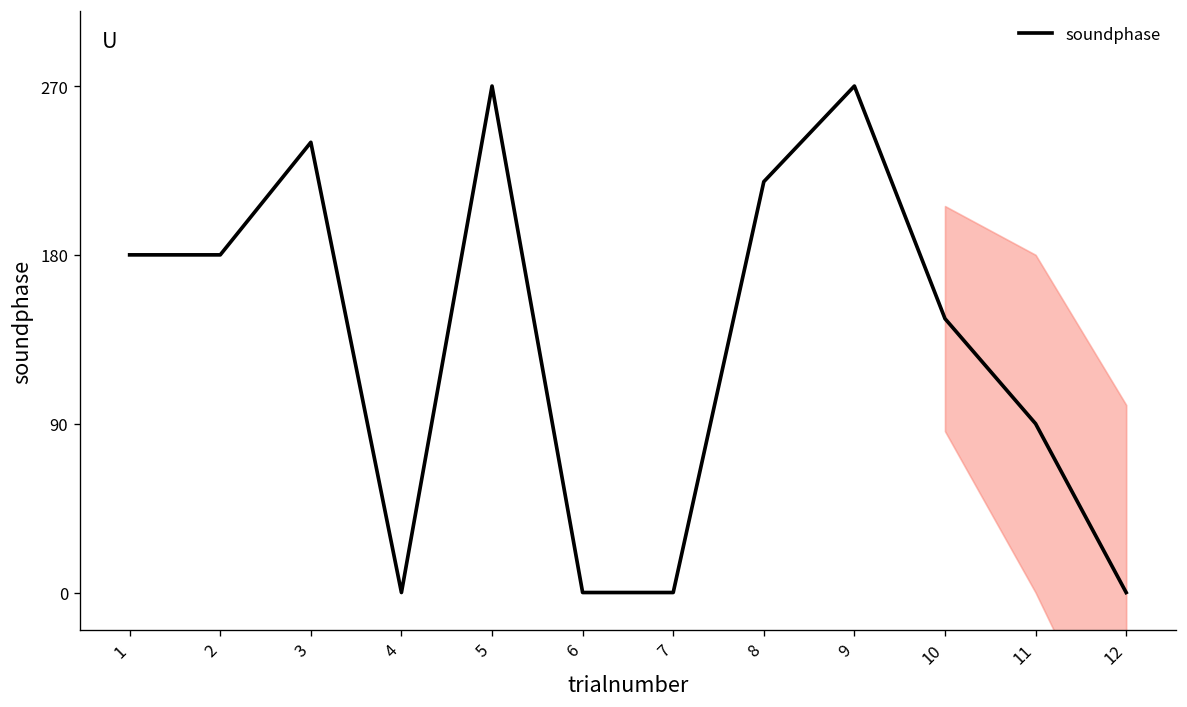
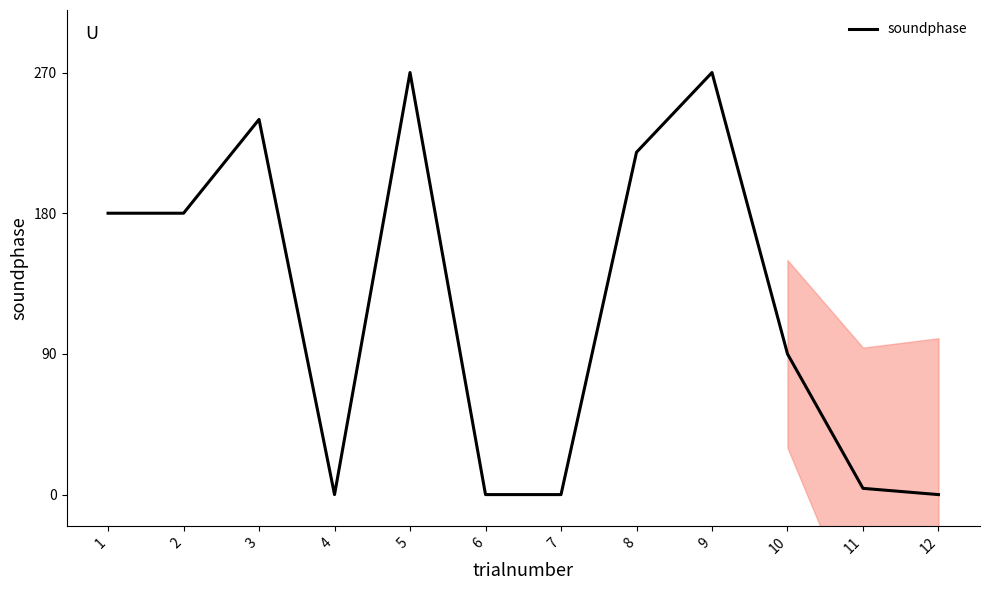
soundphase, 10: 146 -> 90
soundphase, 11: 90 -> 4
